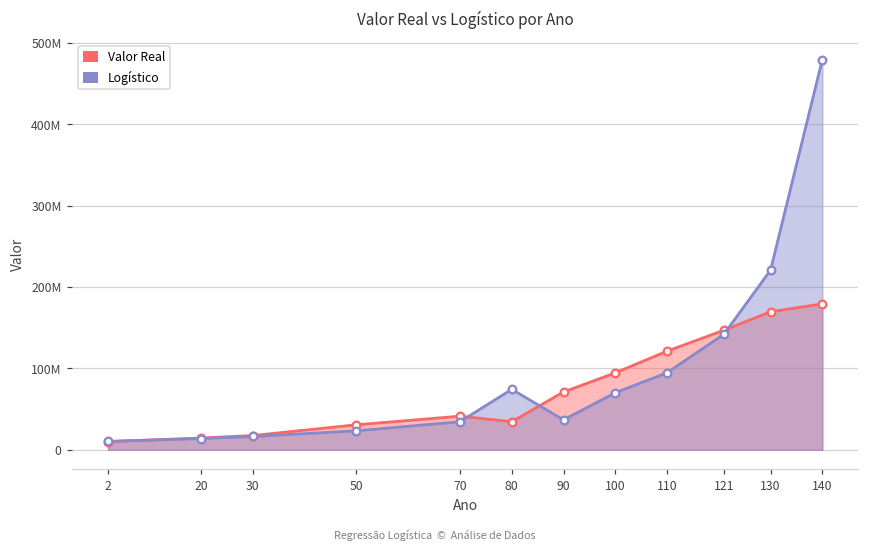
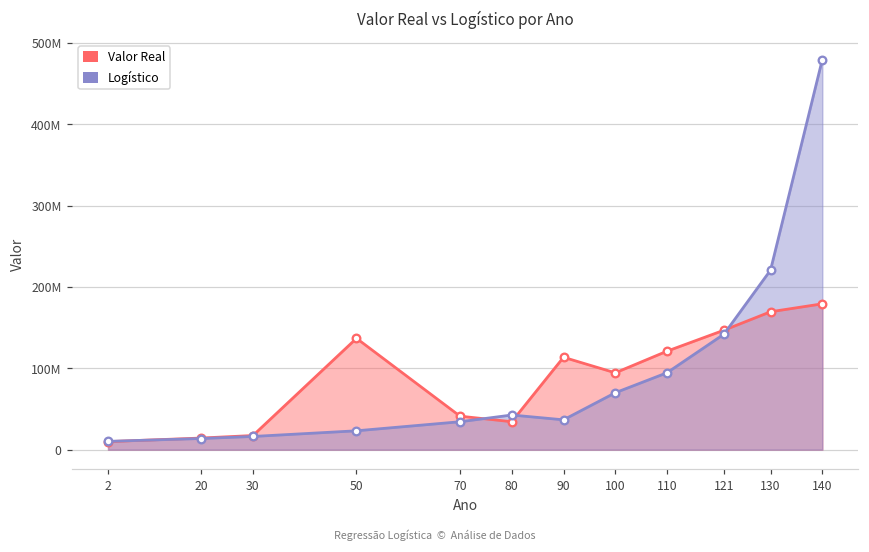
Valor Real, 50: 30000000 -> 140000000
Logístico, 80: 70000000 -> 40000000
Valor Real, 90: 70000000 -> 110000000
